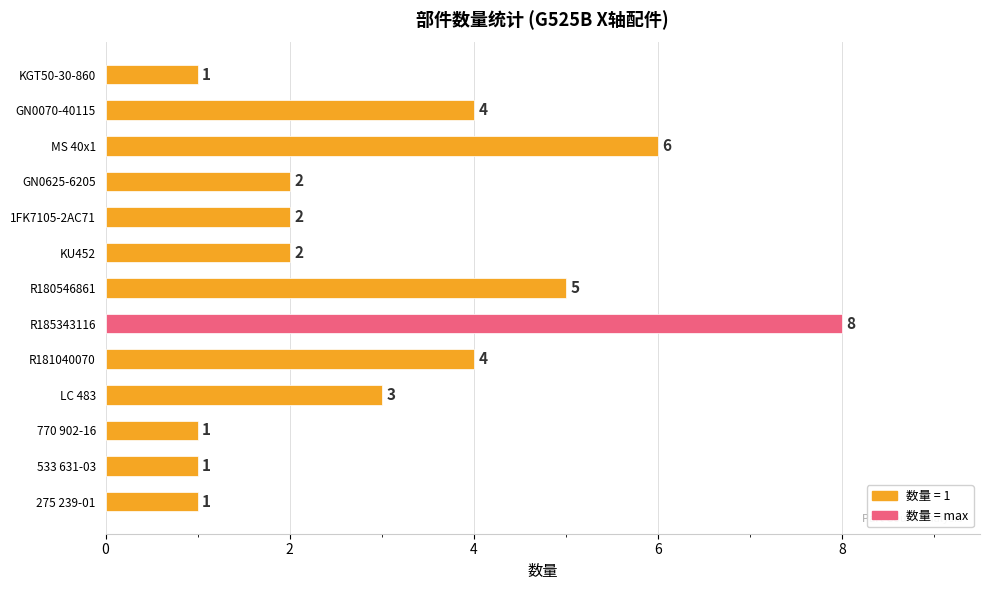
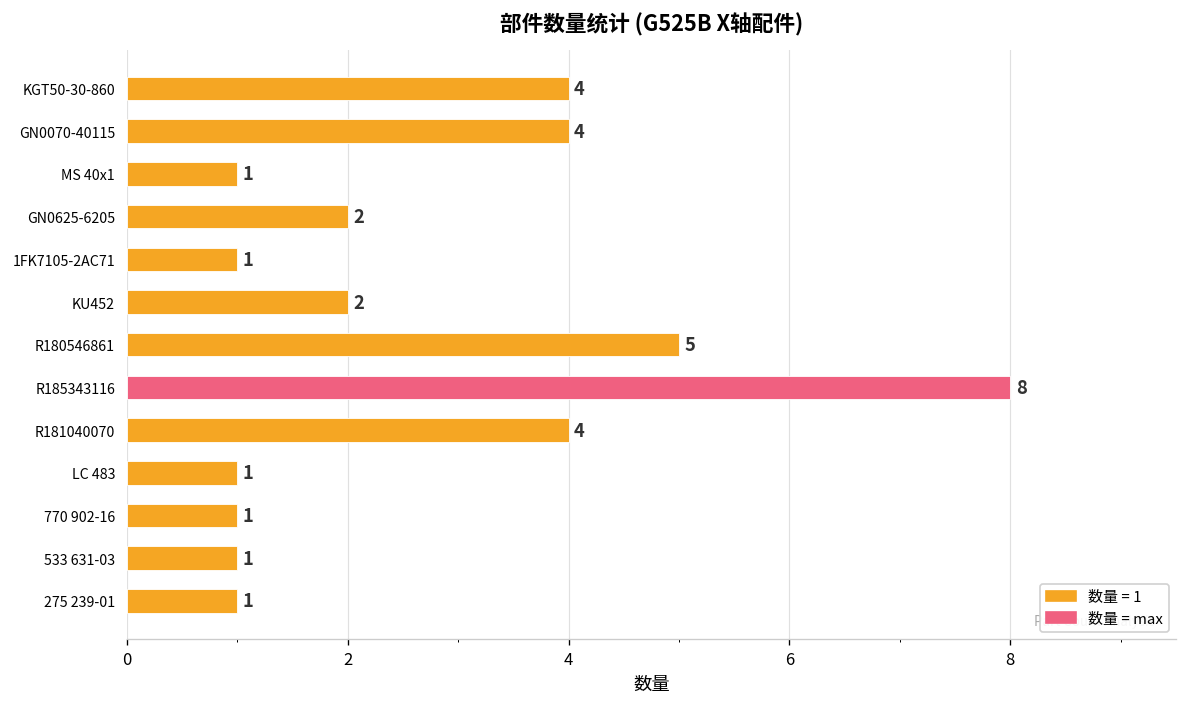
KGT50-30-860: 1 -> 4
MS 40x1: 6 -> 1
1FK7105-2AC71: 2 -> 1
LC 483: 3 -> 1
